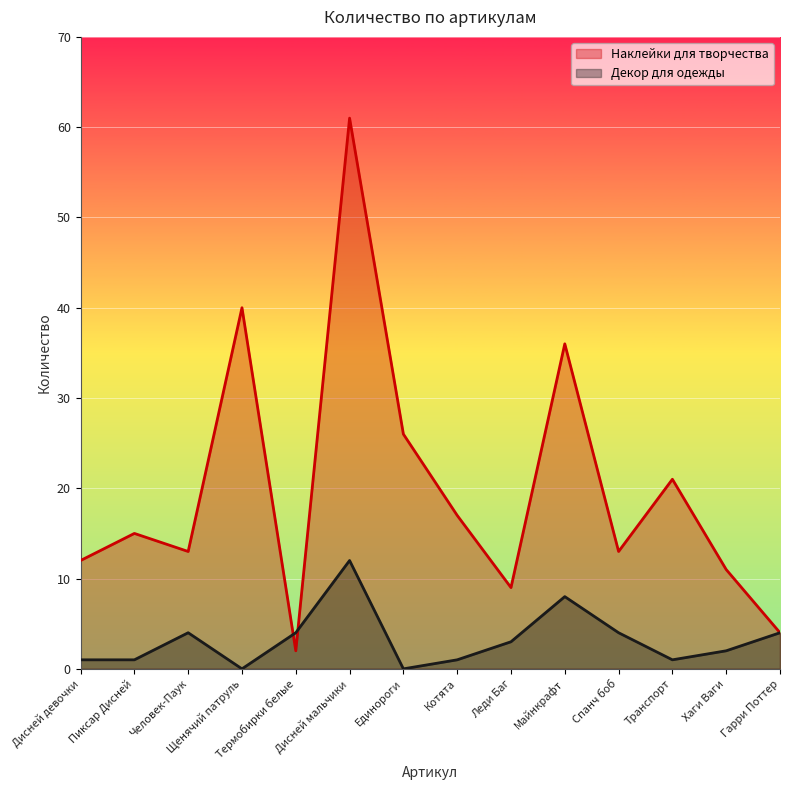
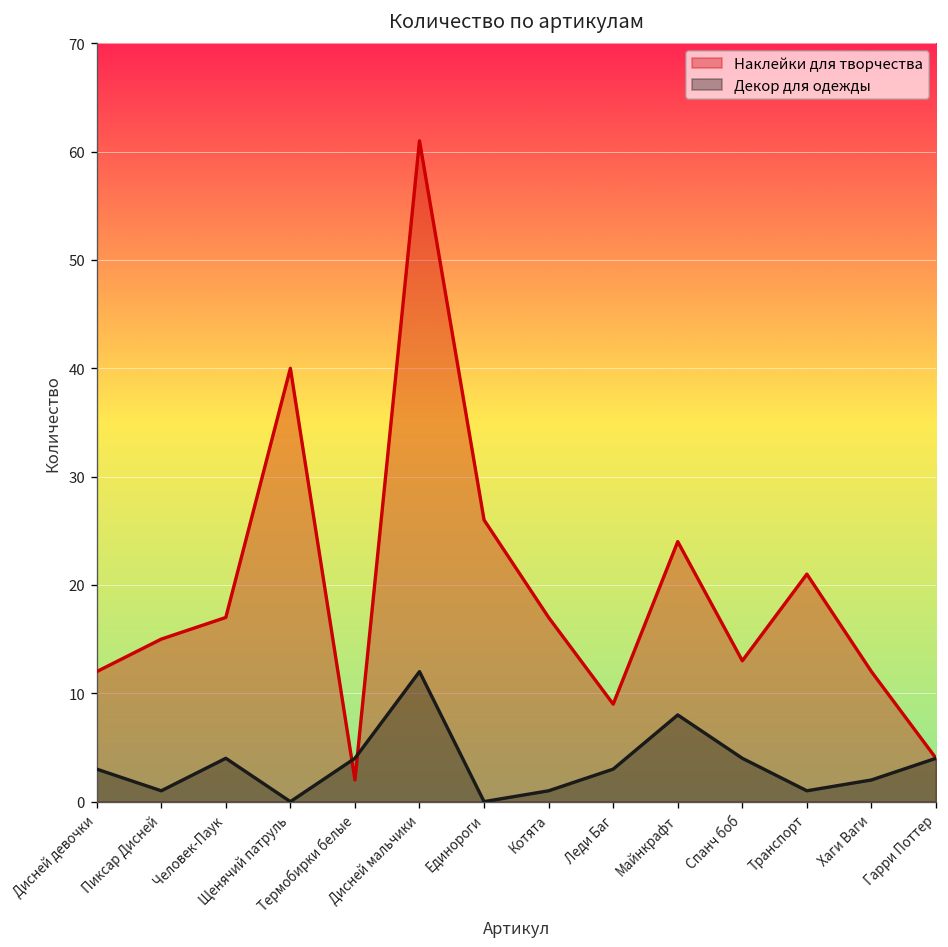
Декор для одежды, Дисней девочки: 1 -> 3
Наклейки для творчества, Человек-Паук: 13 -> 17
Наклейки для творчества, Майнкрафт: 36 -> 24
Наклейки для творчества, Хаги Ваги: 11 -> 12
